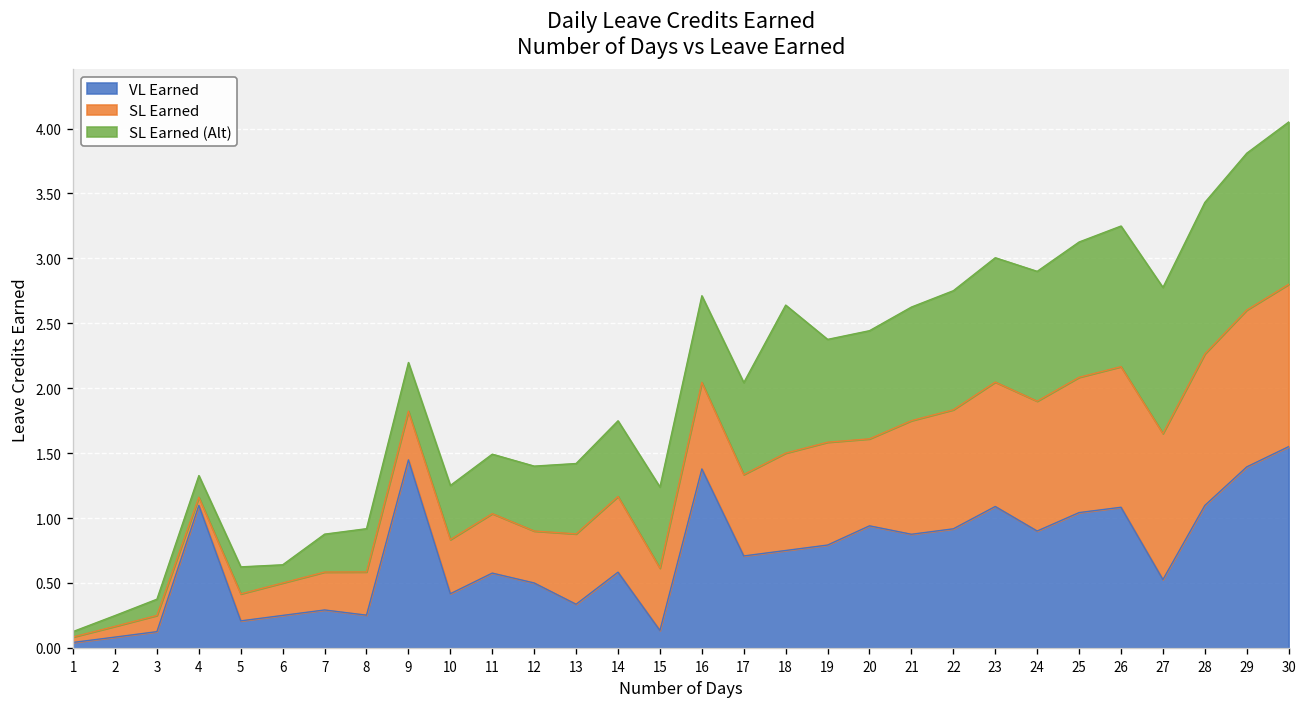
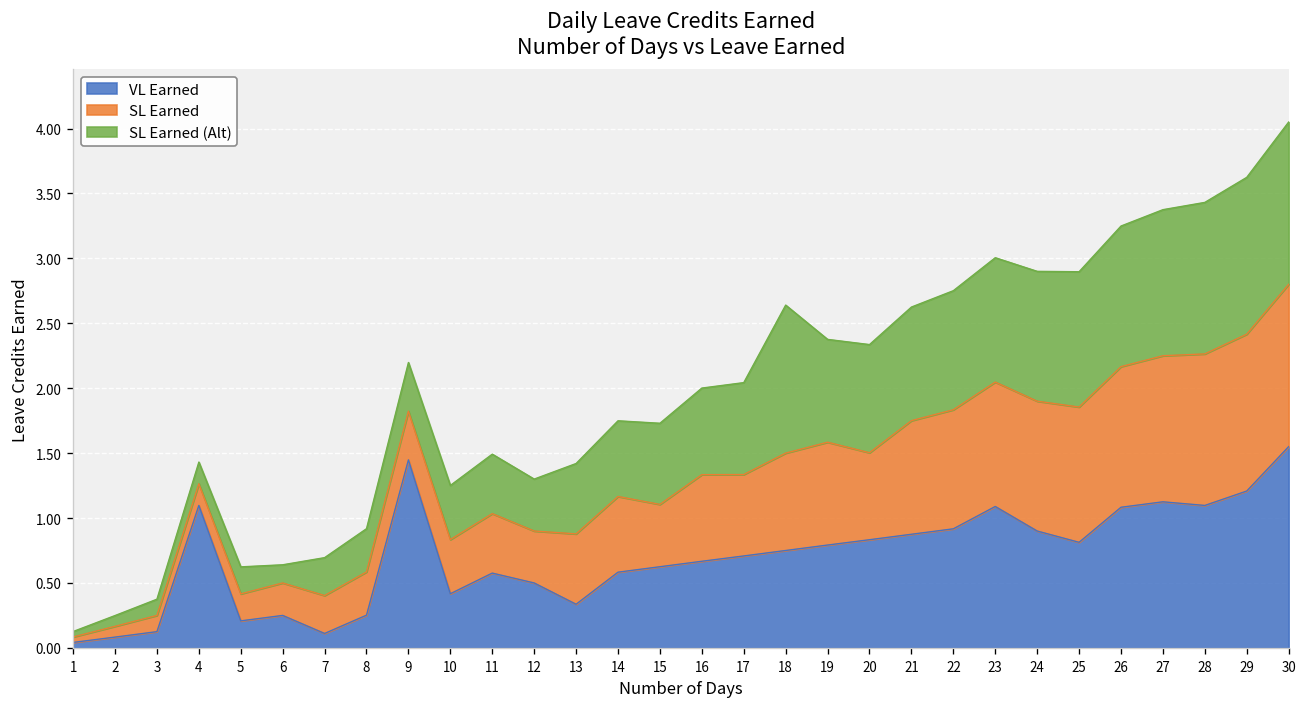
SL Earned, 4: 0.06 -> 0.17
VL Earned, 7: 0.29 -> 0.11
SL Earned (Alt), 12: 0.5 -> 0.4
VL Earned, 15: 0.13 -> 0.63
VL Earned, 16: 1.38 -> 0.67
VL Earned, 20: 0.94 -> 0.83
VL Earned, 25: 1.04 -> 0.81
VL Earned, 27: 0.53 -> 1.13
VL Earned, 29: 1.39 -> 1.21
